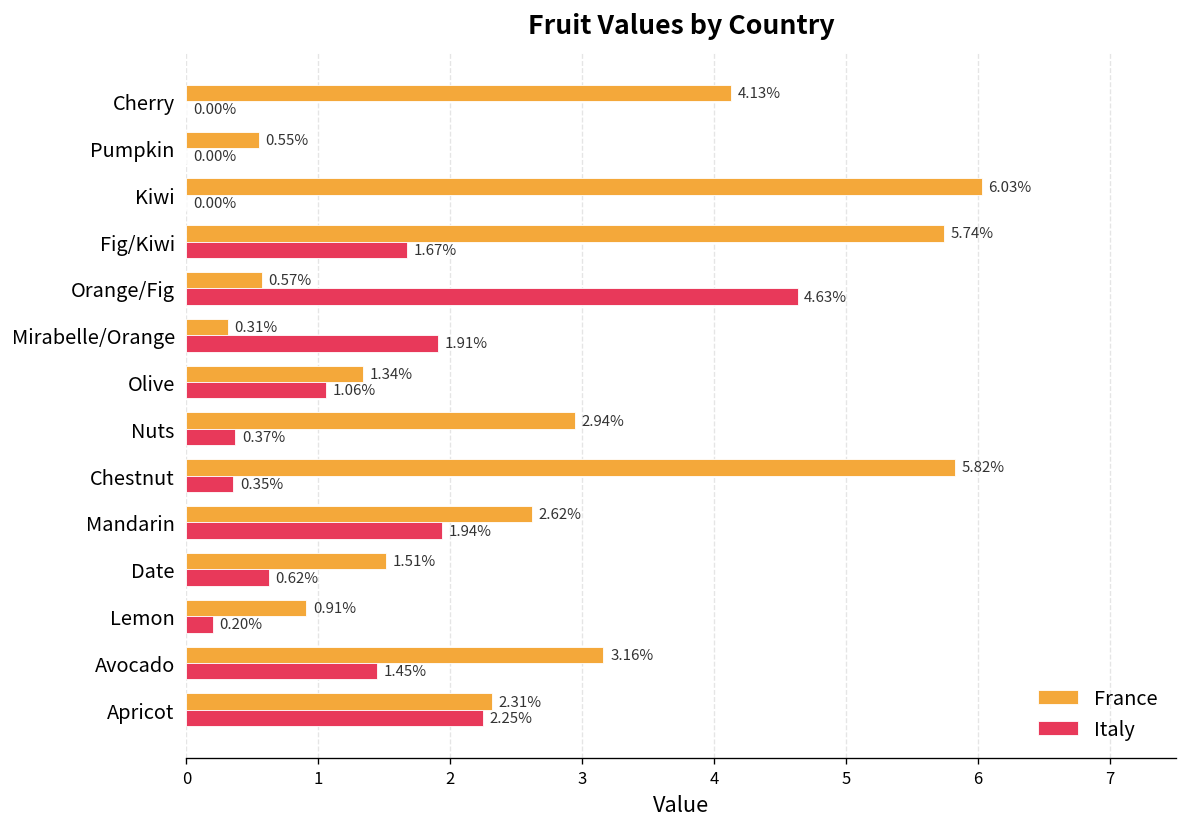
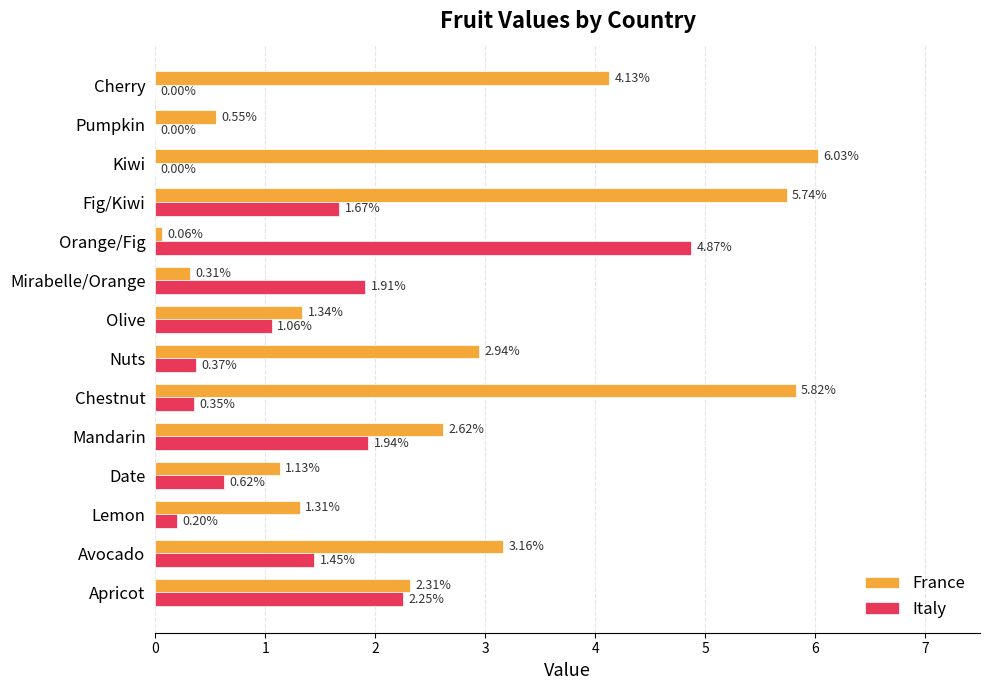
France, Orange/Fig: 0.57% -> 0.06%
Italy, Orange/Fig: 4.63% -> 4.87%
France, Date: 1.51% -> 1.13%
France, Lemon: 0.91% -> 1.31%
